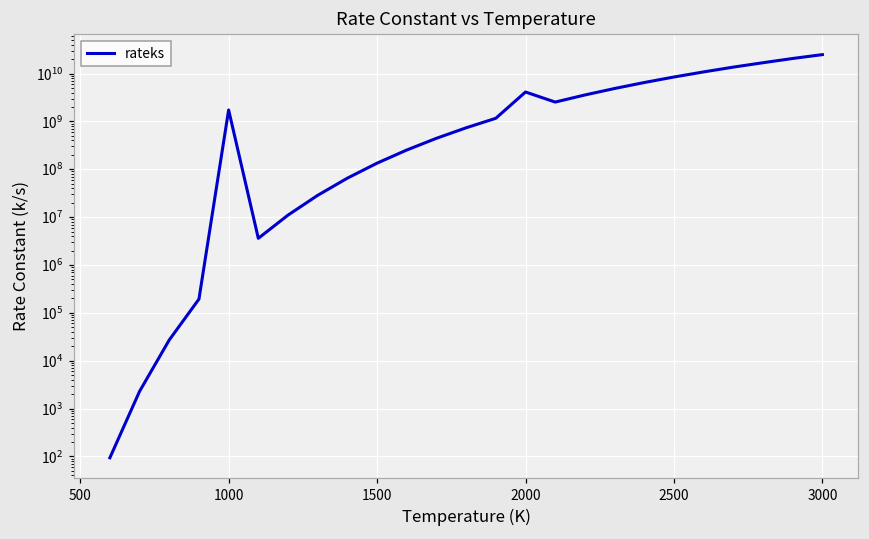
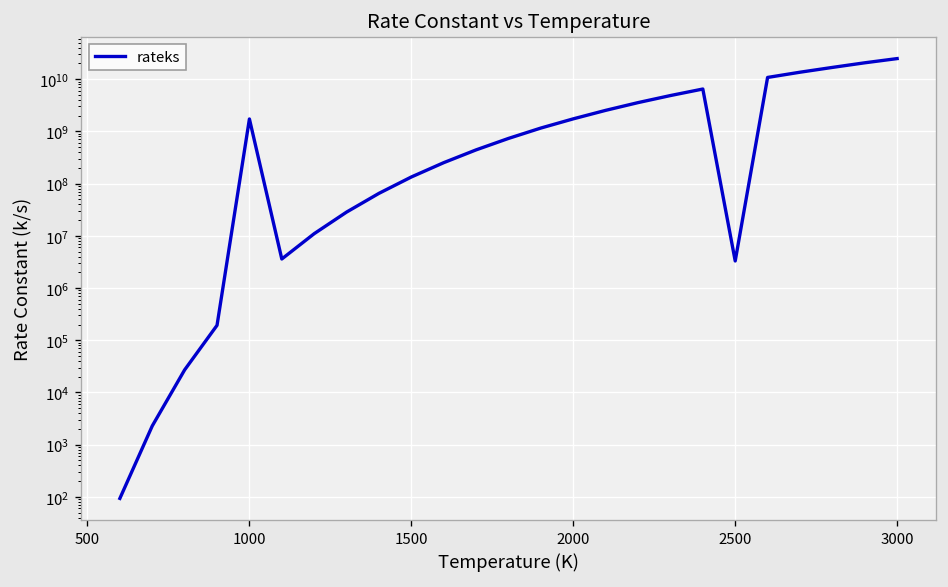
2000: 4000000000 -> 1700000000
2500: 8000000000 -> 3000000
